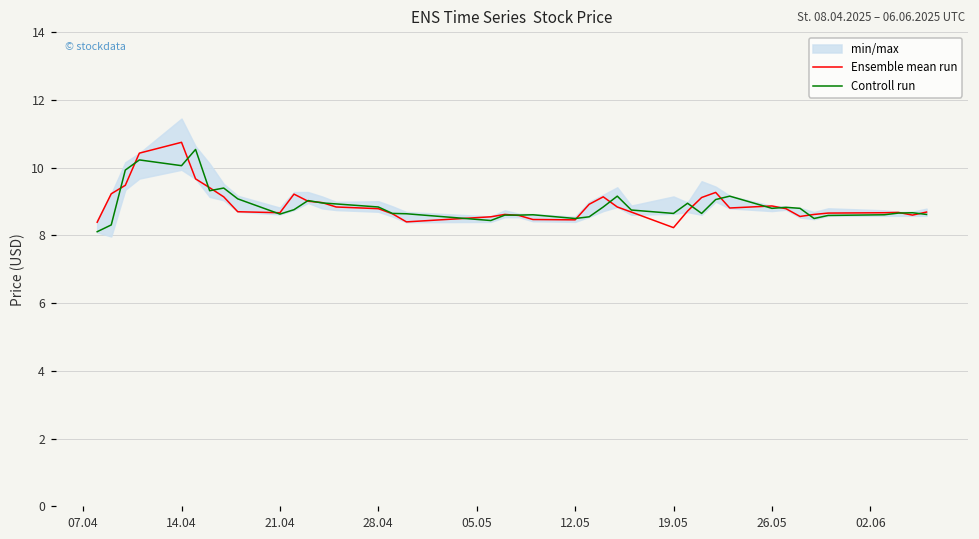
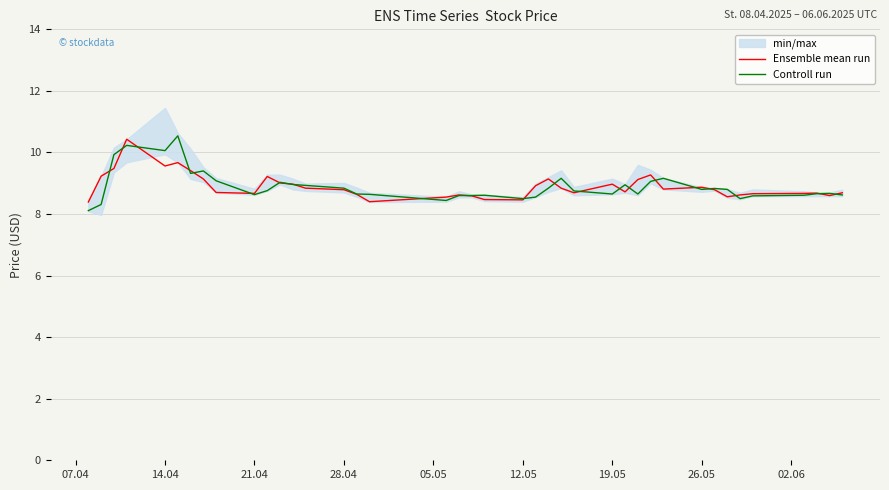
Ensemble mean run, 14.04: 10.8 -> 9.6
Ensemble mean run, 19.05: 8.2 -> 9.0
